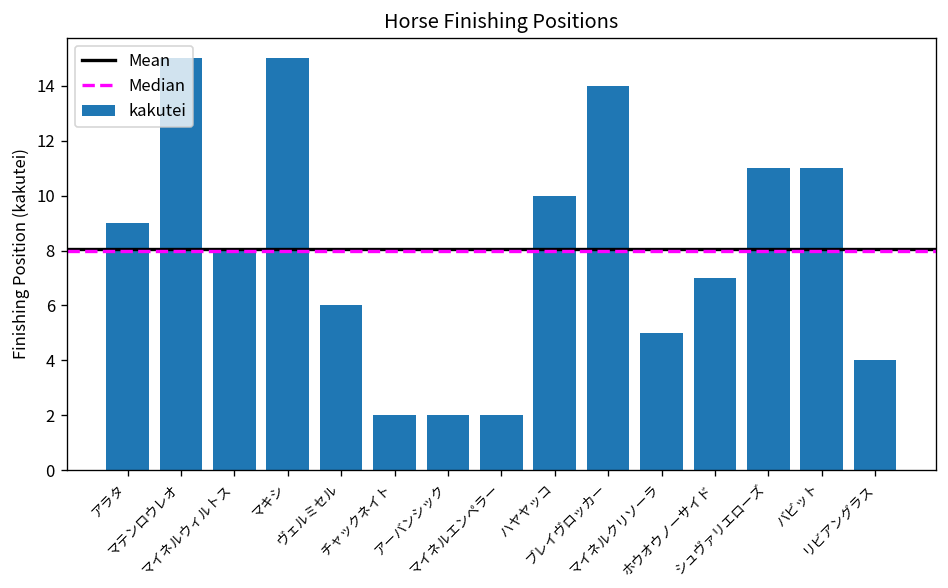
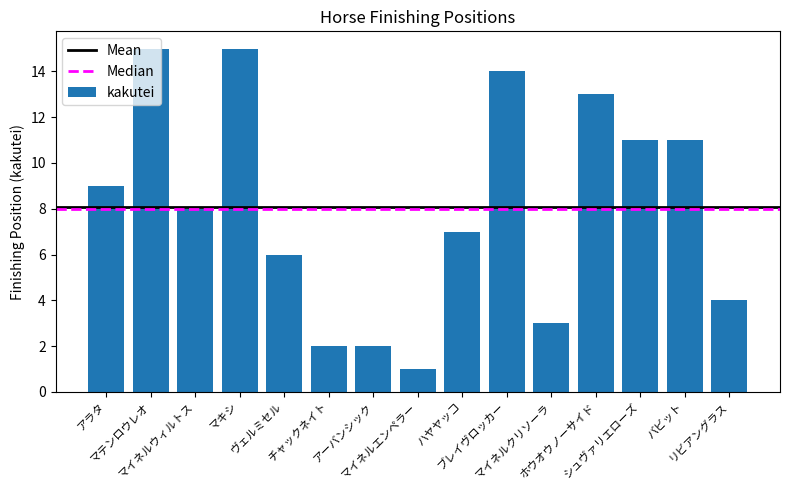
マイネルエンペラー: 2 -> 1
ハヤヤッコ: 10 -> 7
マイネルクリソーラ: 5 -> 3
ホウオウノーサイド: 7 -> 13
